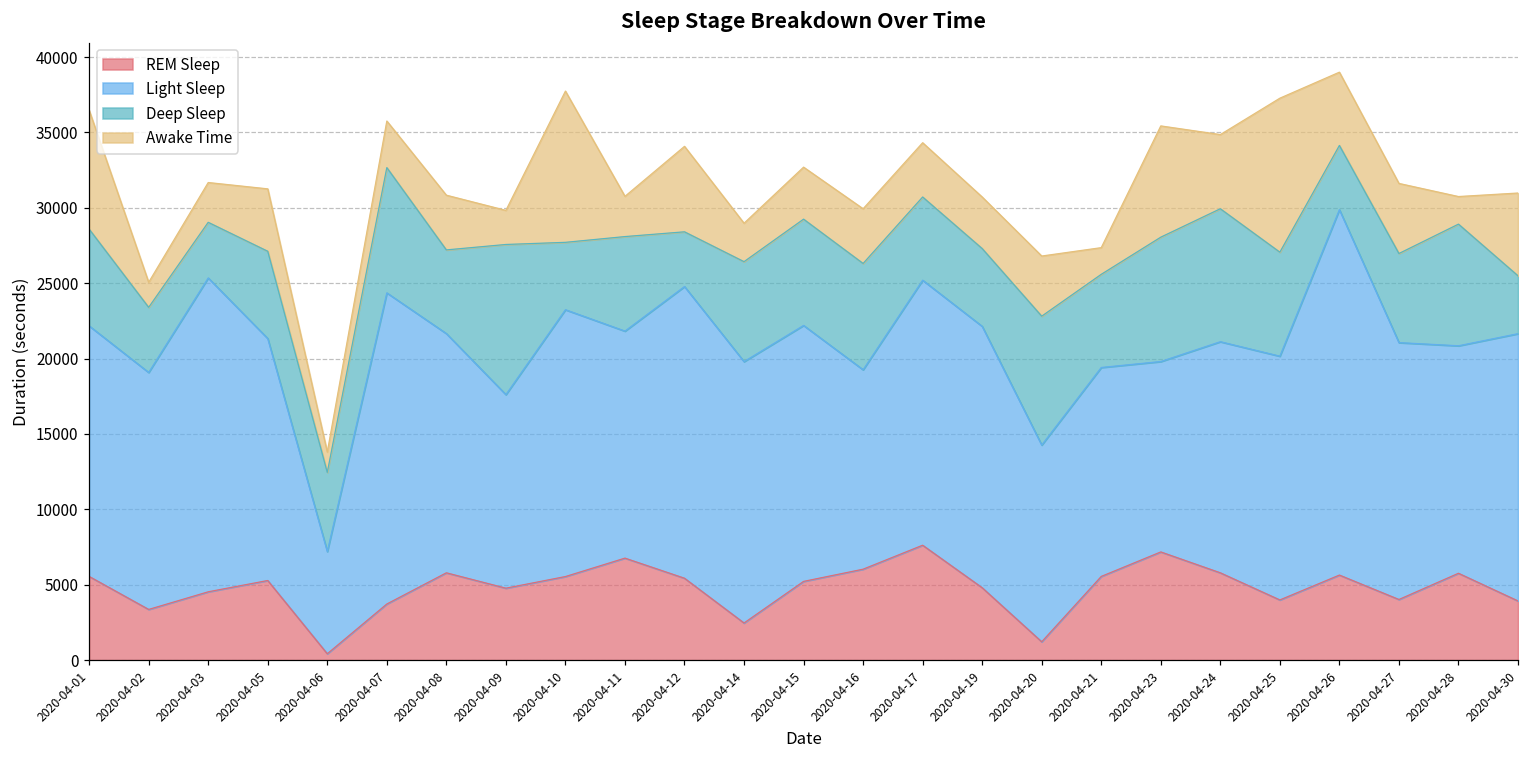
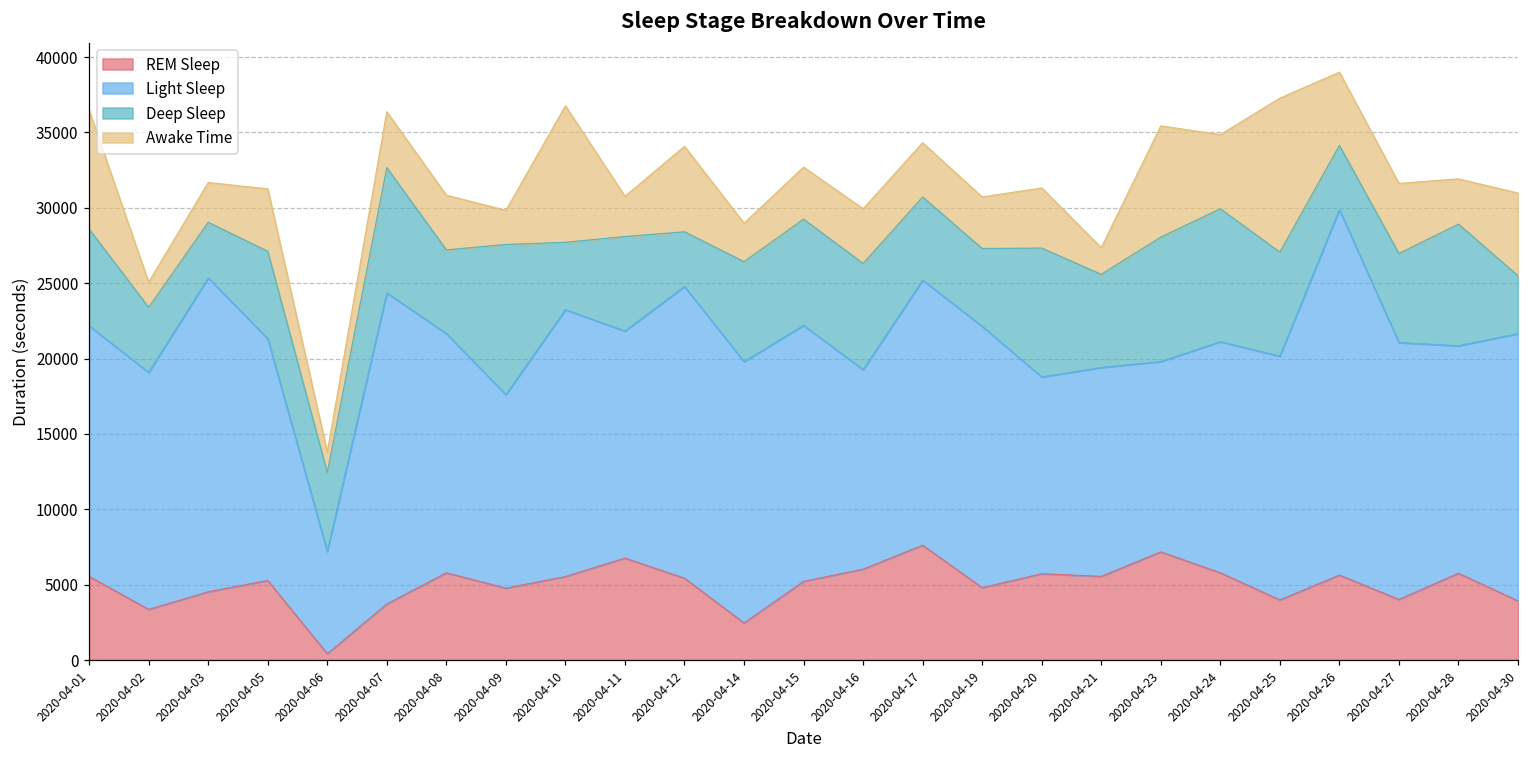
Awake Time, 2020-04-07: 3100 -> 3700
Awake Time, 2020-04-10: 10000 -> 9100
REM Sleep, 2020-04-20: 1200 -> 5700
Awake Time, 2020-04-28: 1800 -> 3000
